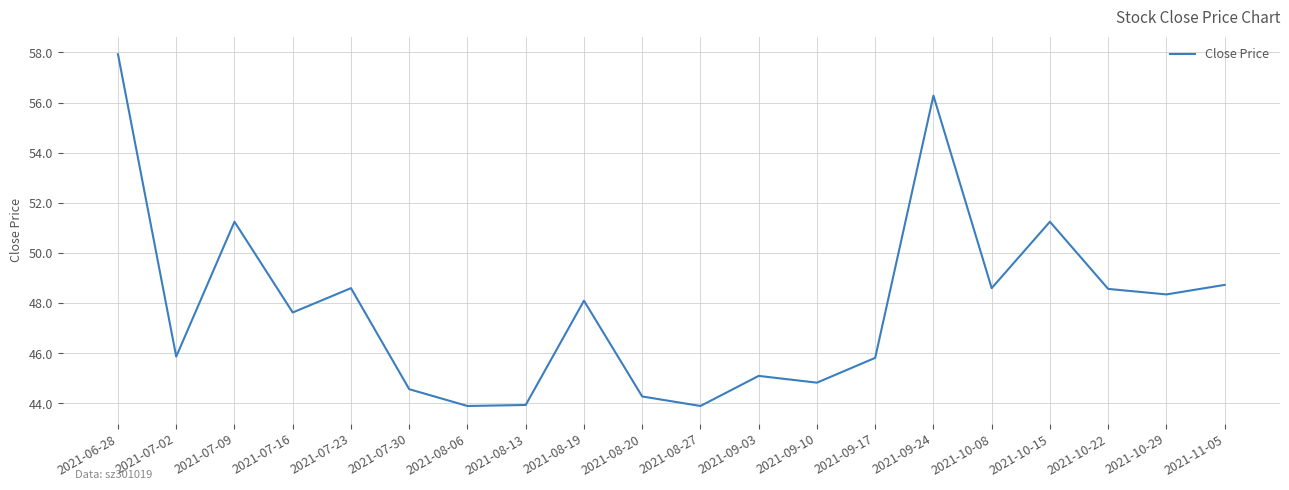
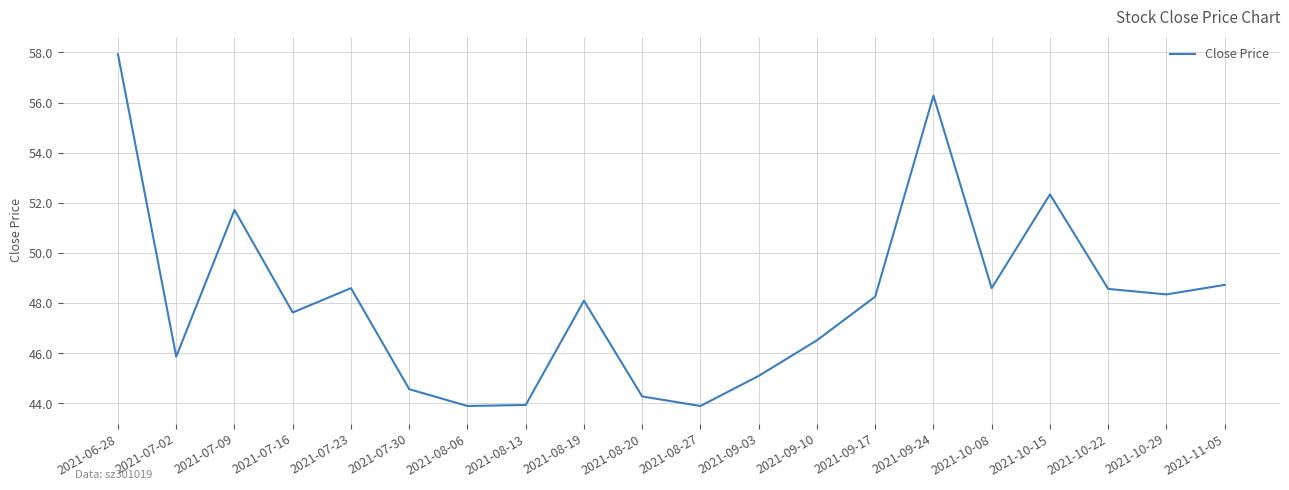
2021-07-09: 51.3 -> 51.7
2021-09-10: 44.8 -> 46.5
2021-09-17: 45.8 -> 48.3
2021-10-15: 51.3 -> 52.3
